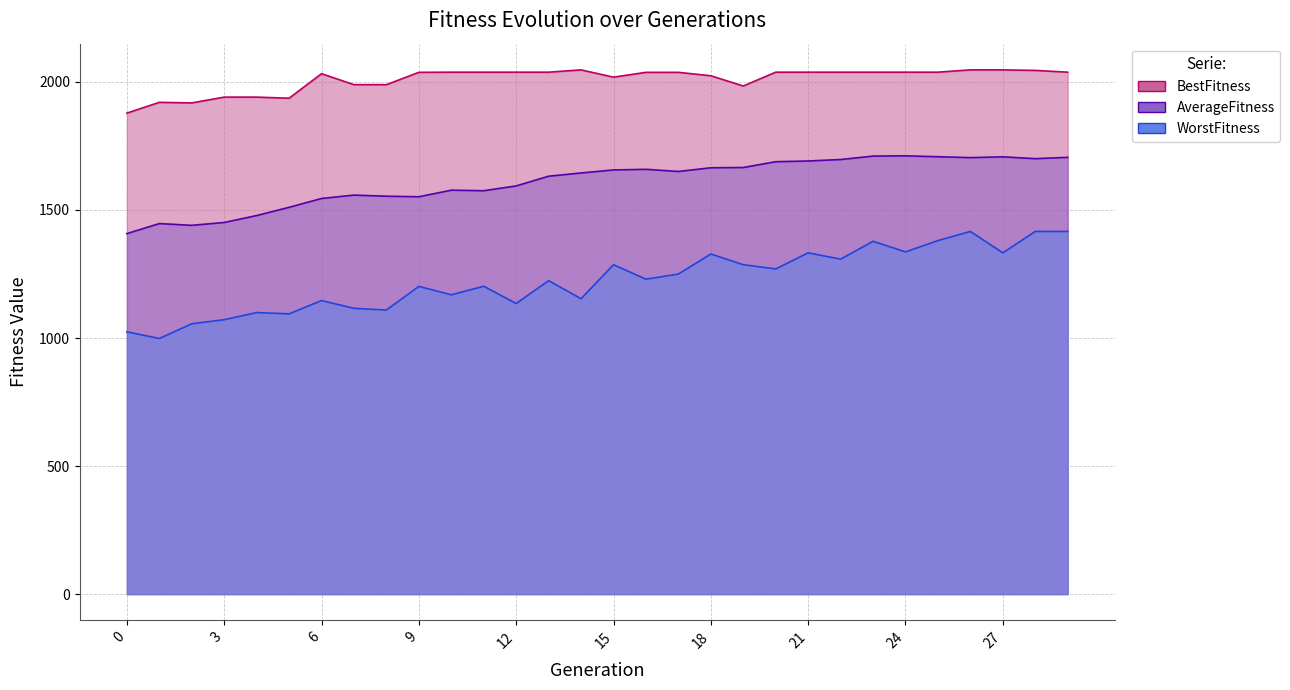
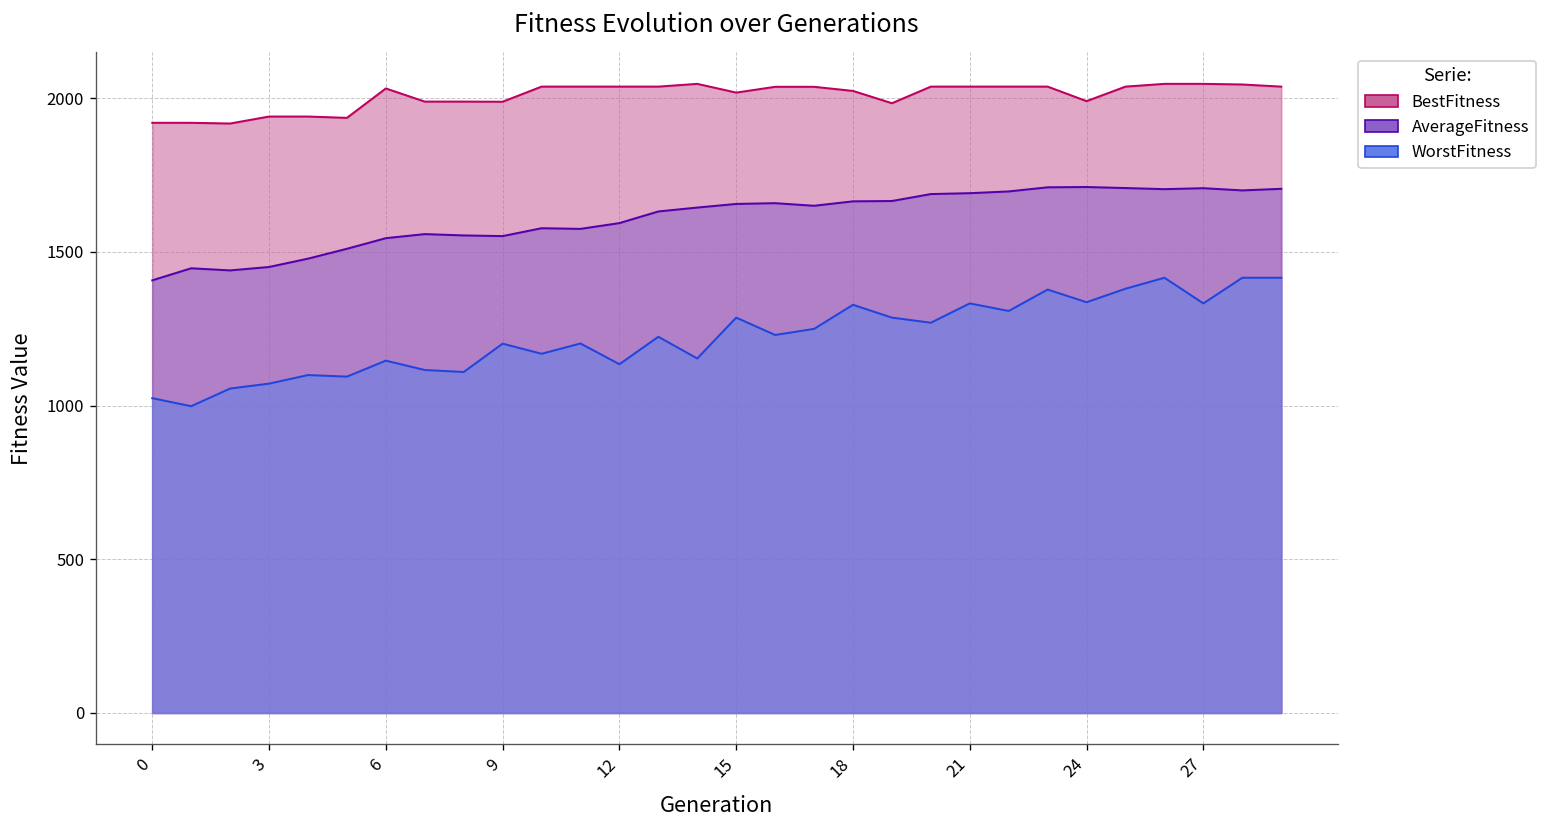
BestFitness, 0: 1880 -> 1920
BestFitness, 9: 2040 -> 1990
BestFitness, 24: 2040 -> 1990
